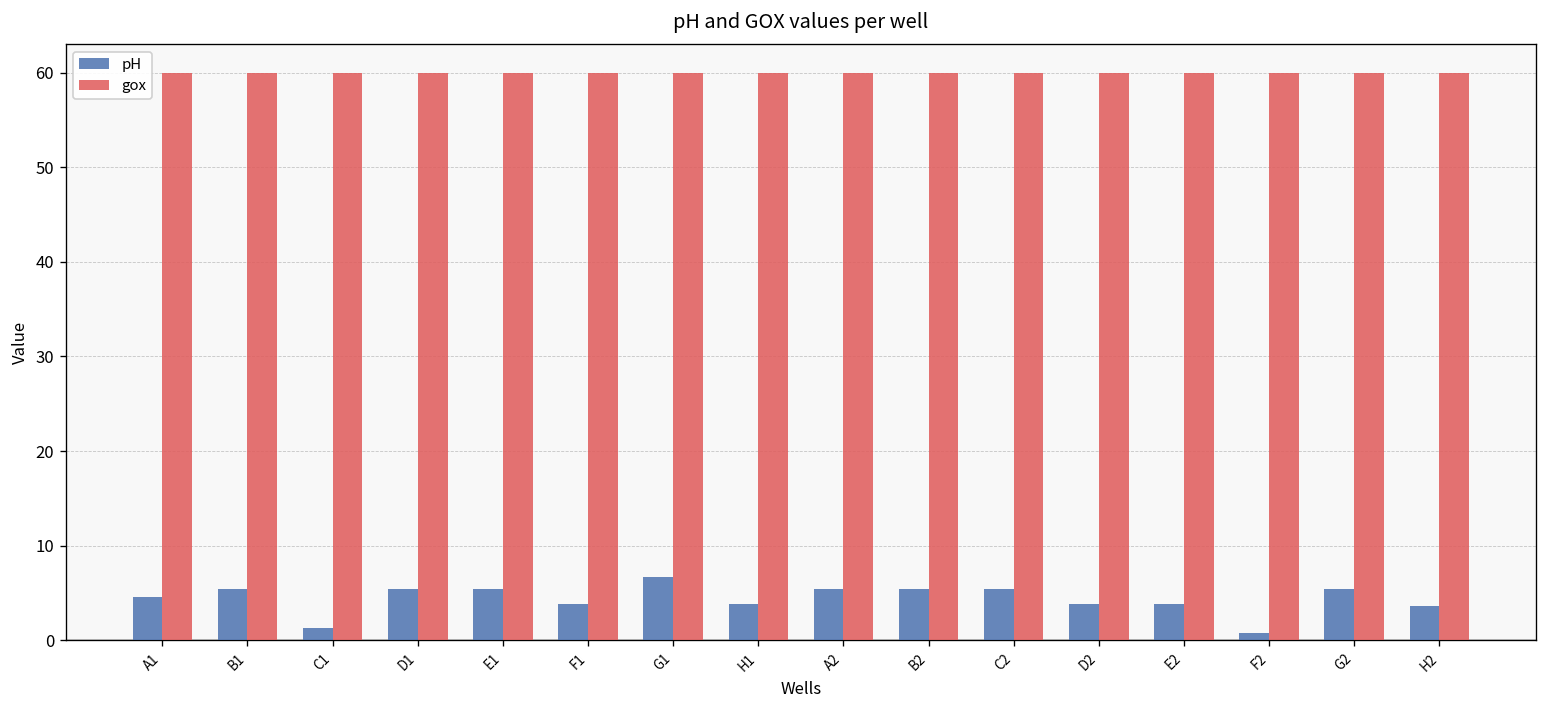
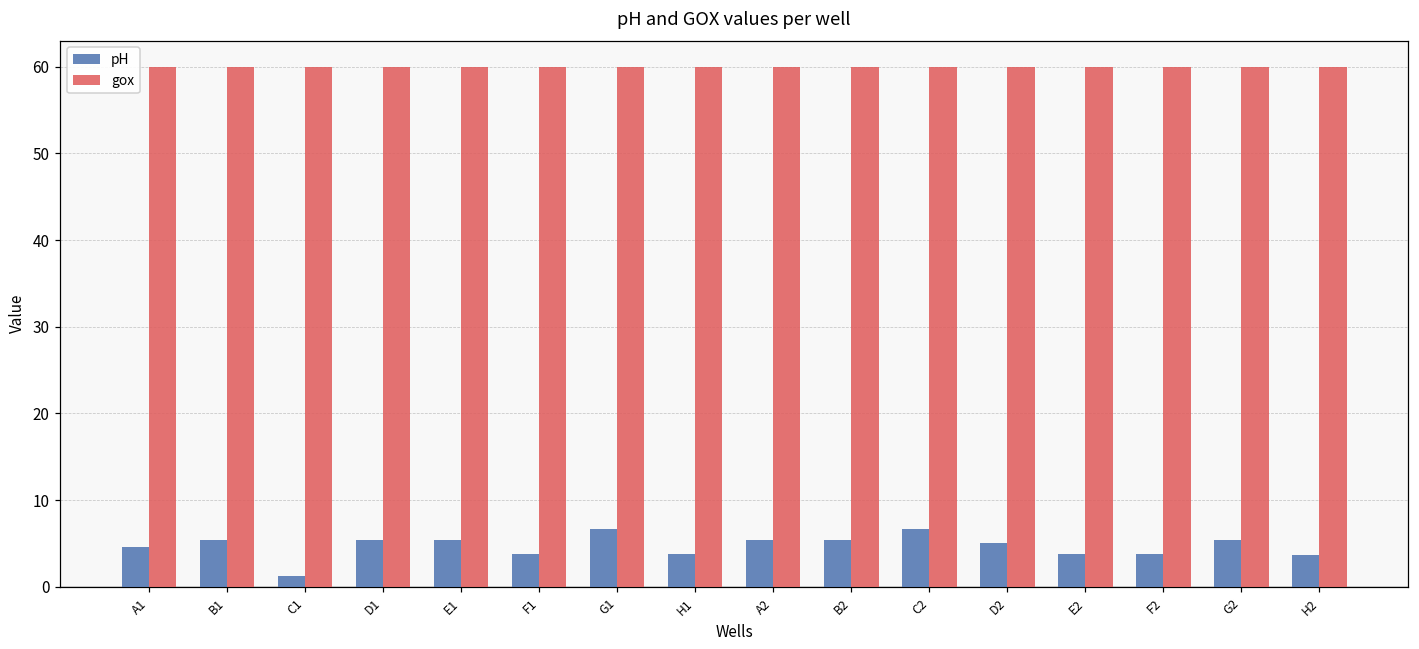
pH, C2: 5 -> 7
pH, D2: 4 -> 5
pH, F2: 1 -> 4
